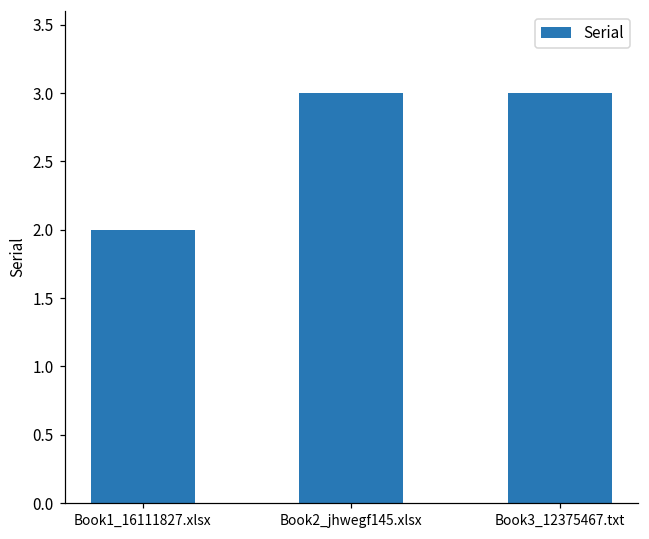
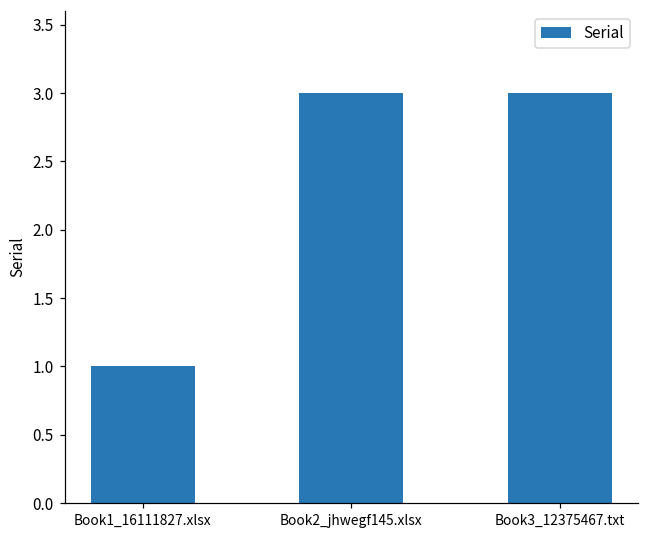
Book1_16111827.xlsx: 2 -> 1
